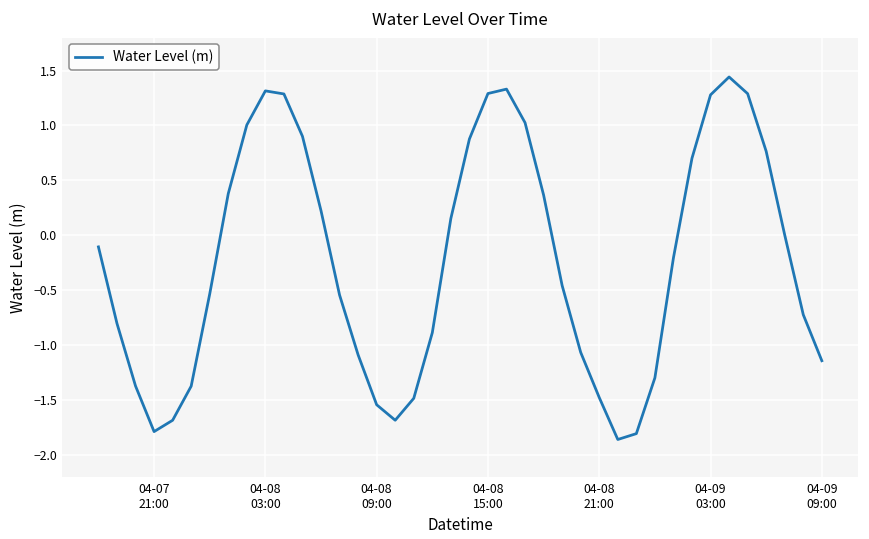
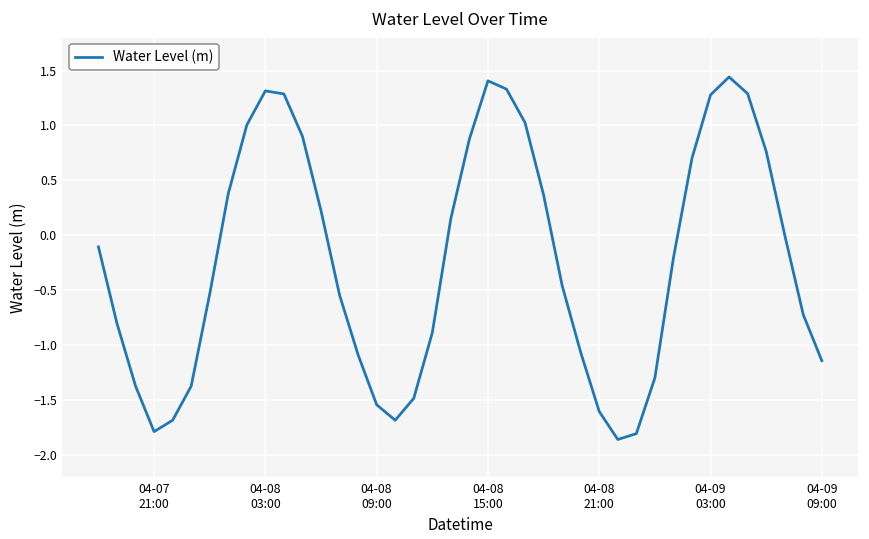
04-08 15:00: 1.3 -> 1.4
04-08 21:00: -1.5 -> -1.6
